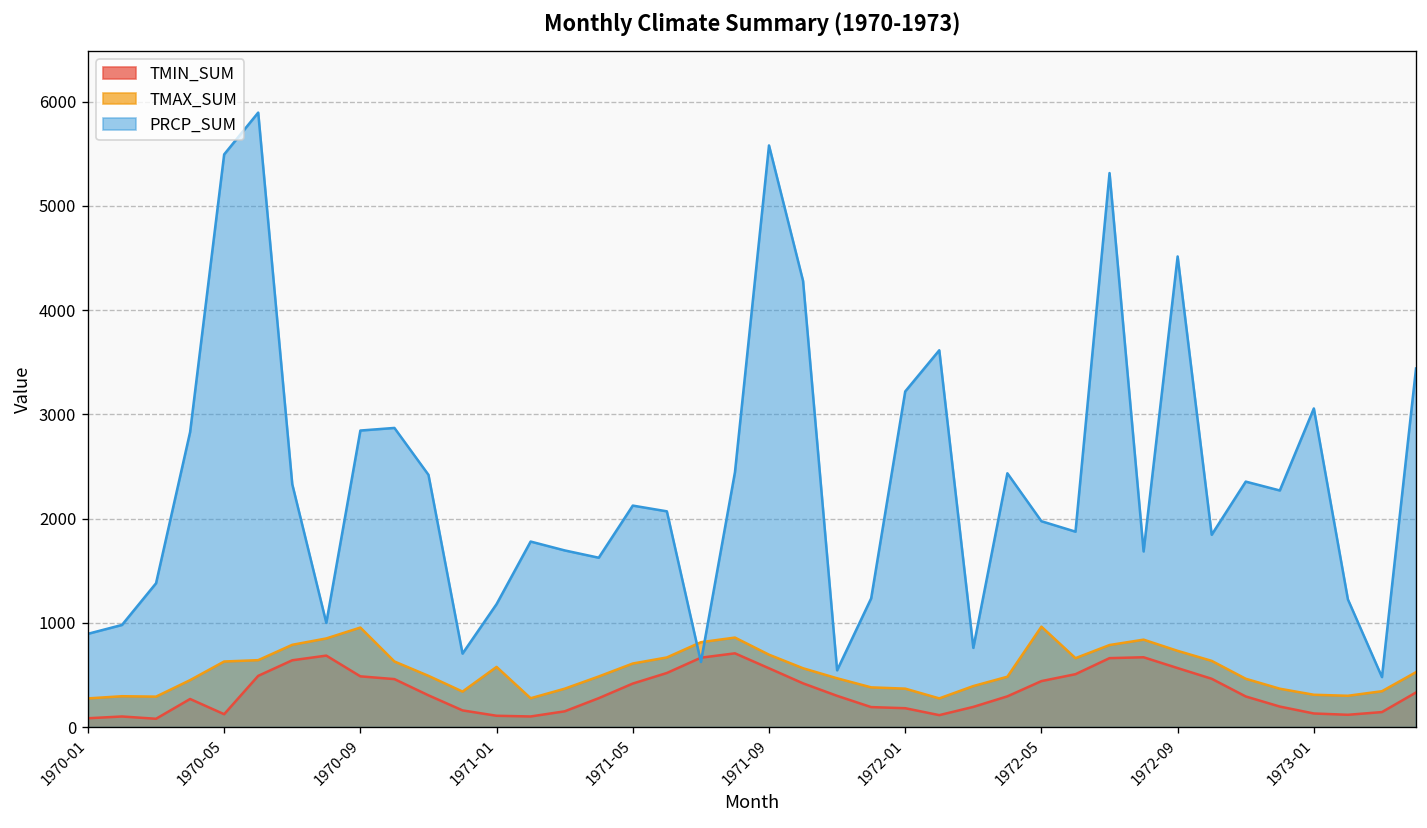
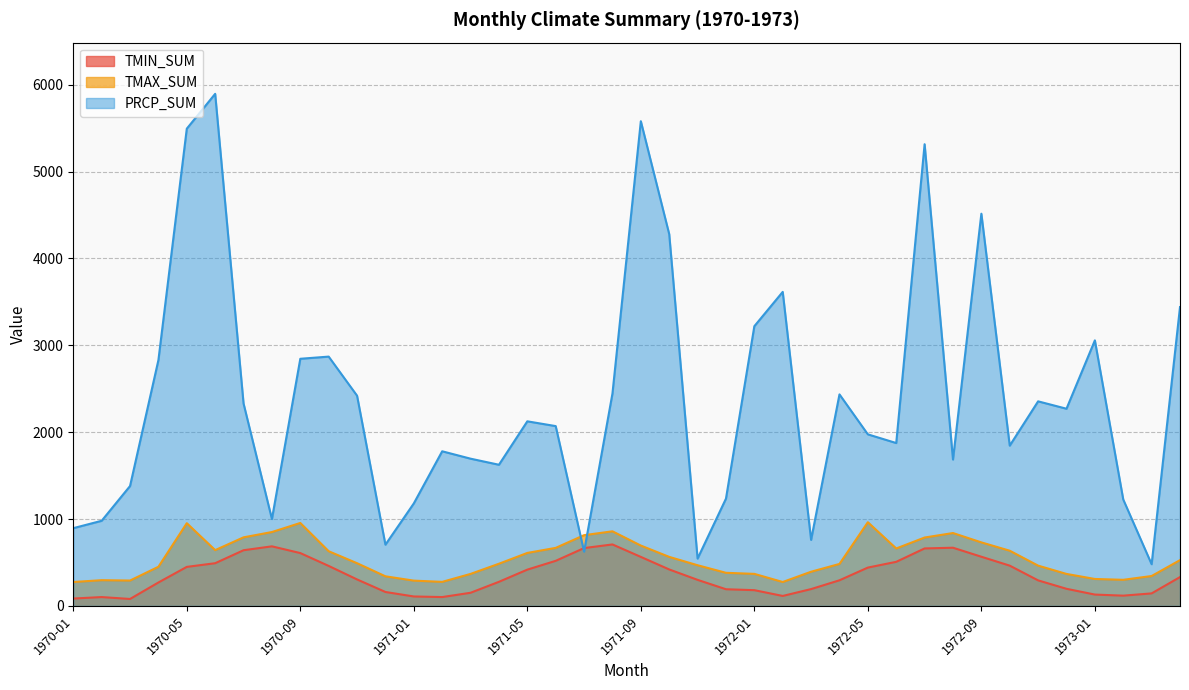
TMIN_SUM, 1970-05: 100 -> 400
TMAX_SUM, 1970-05: 600 -> 1000
TMIN_SUM, 1970-09: 500 -> 600
TMAX_SUM, 1971-01: 600 -> 300
